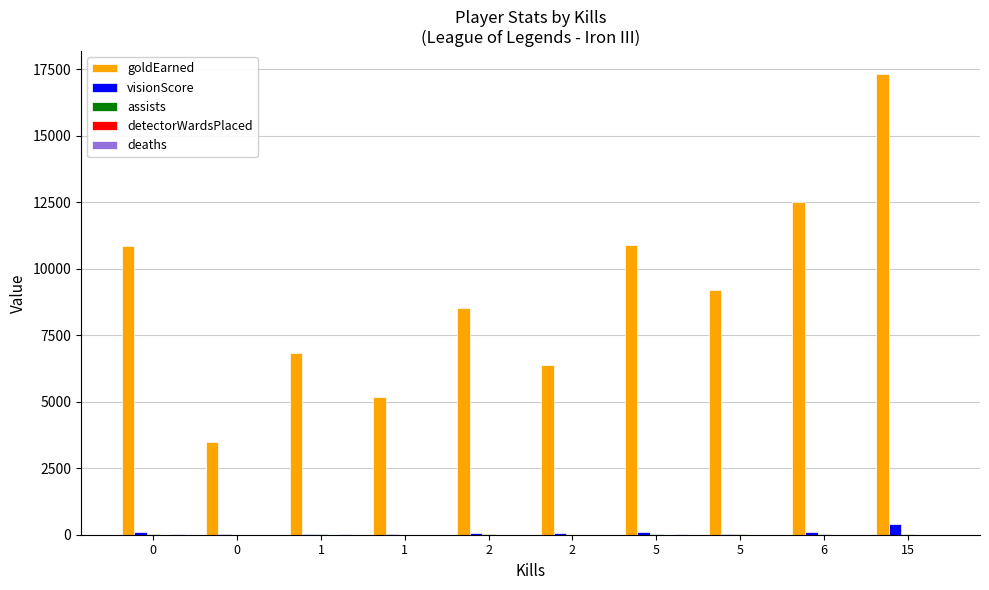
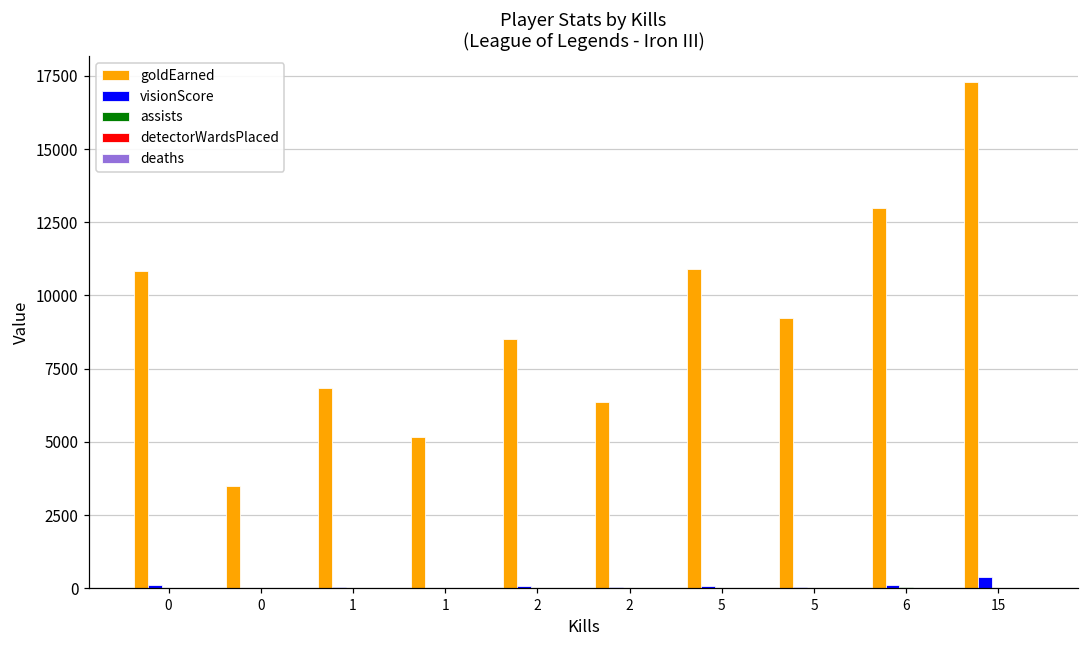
goldEarned, 6: 12500 -> 13000
